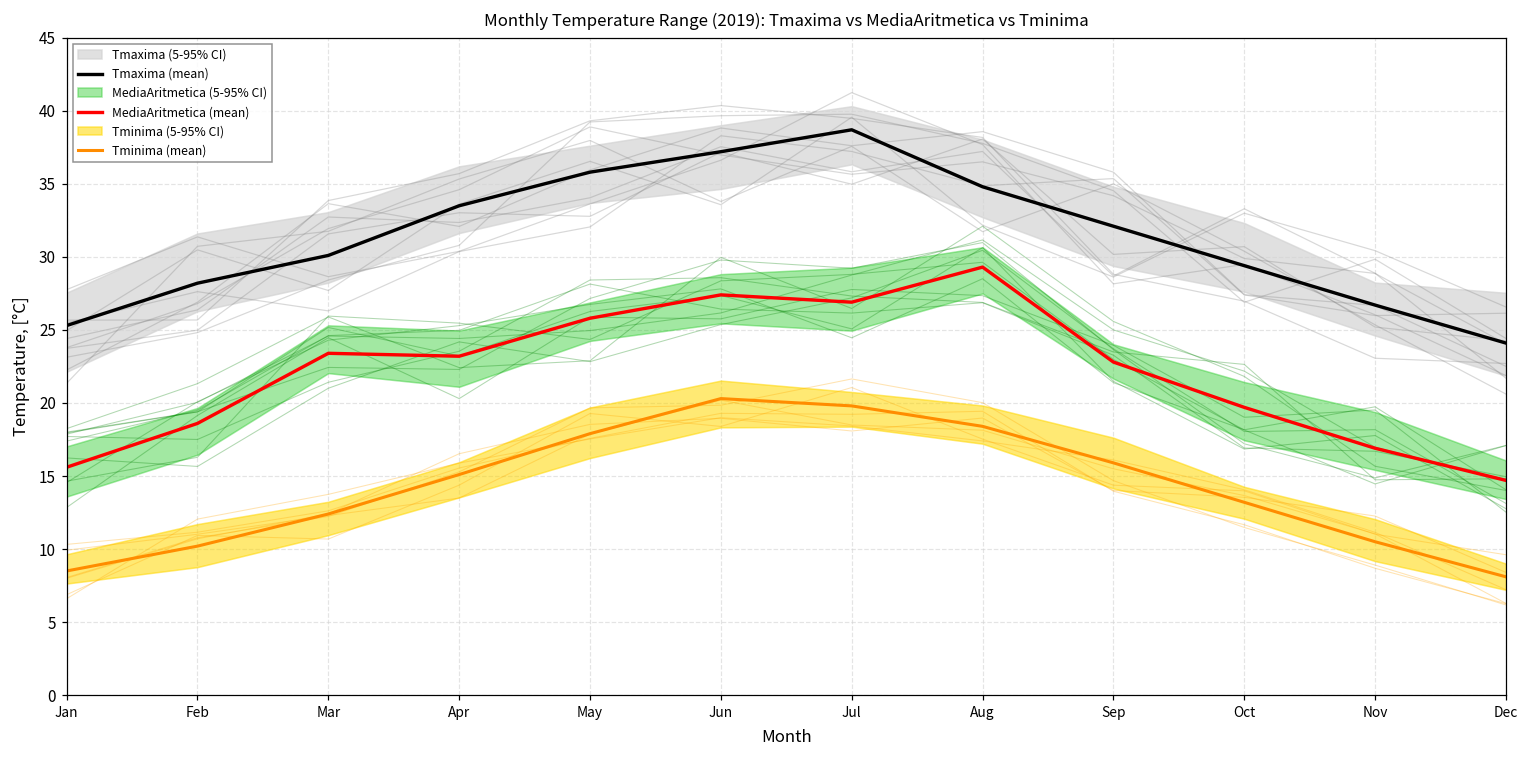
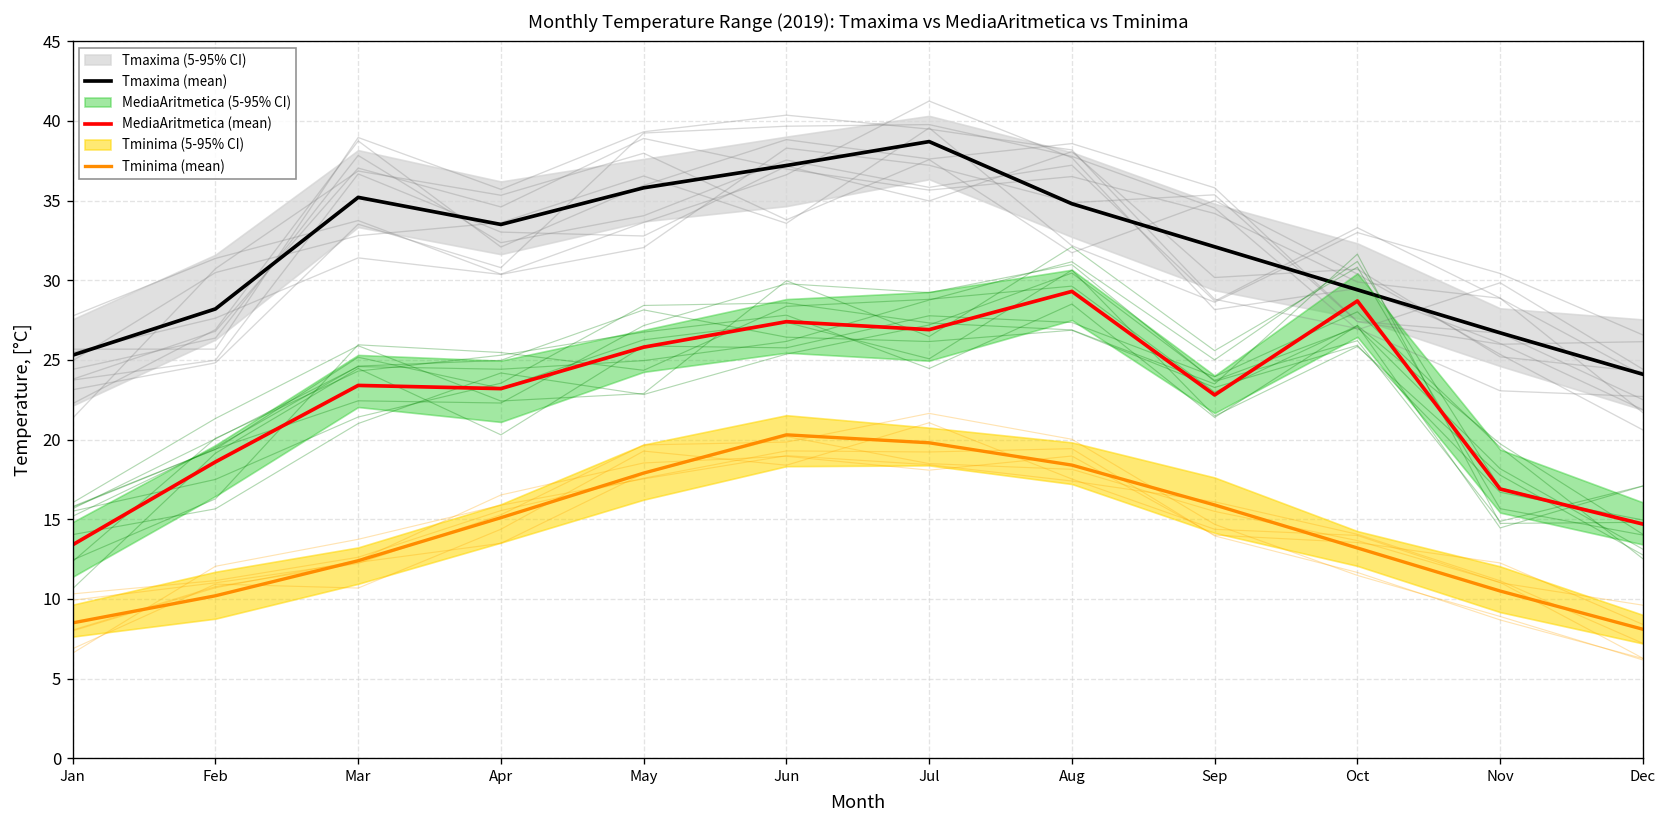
MediaAritmetica (mean), Jan: 15.6 -> 13.4
Tmaxima (mean), Mar: 30.1 -> 35.2
MediaAritmetica (mean), Oct: 19.7 -> 28.7
